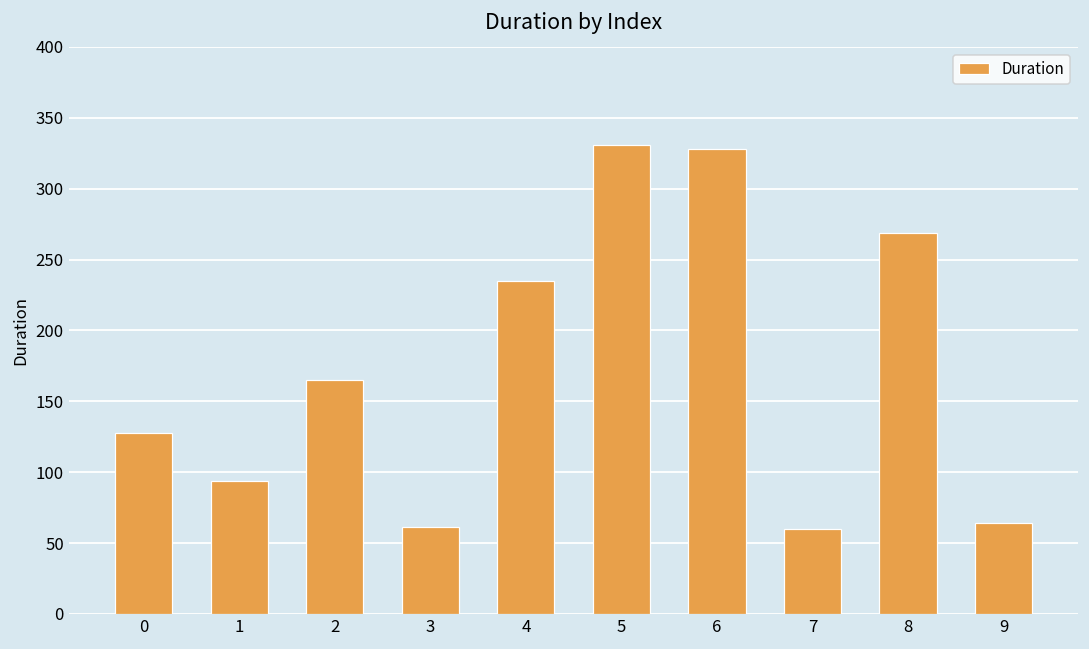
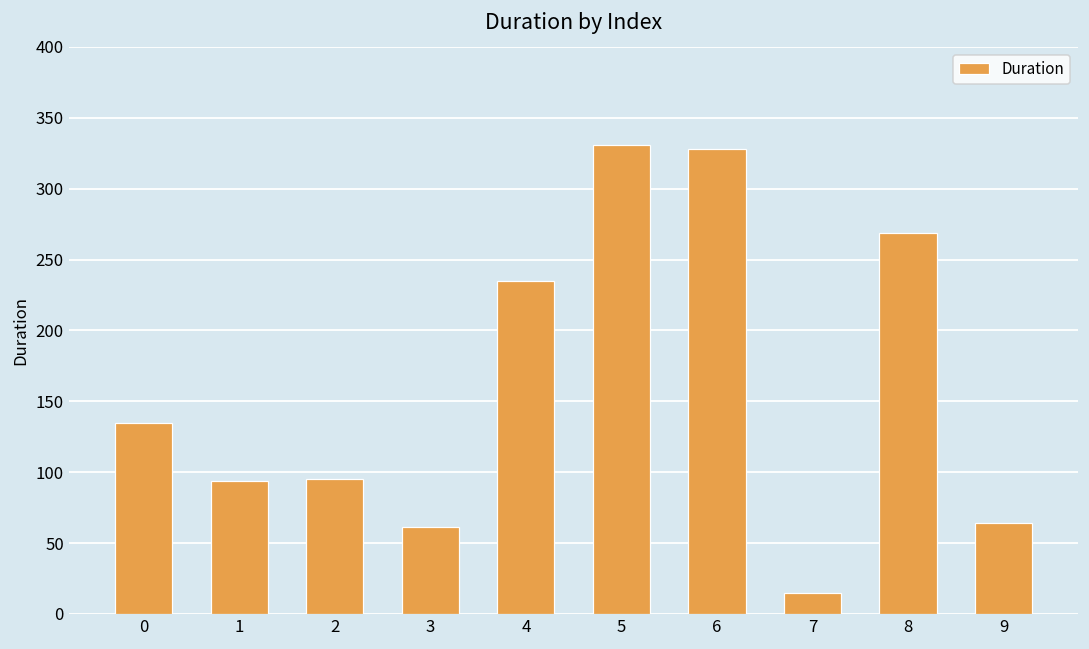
0: 128 -> 135
2: 165 -> 95
7: 60 -> 15
